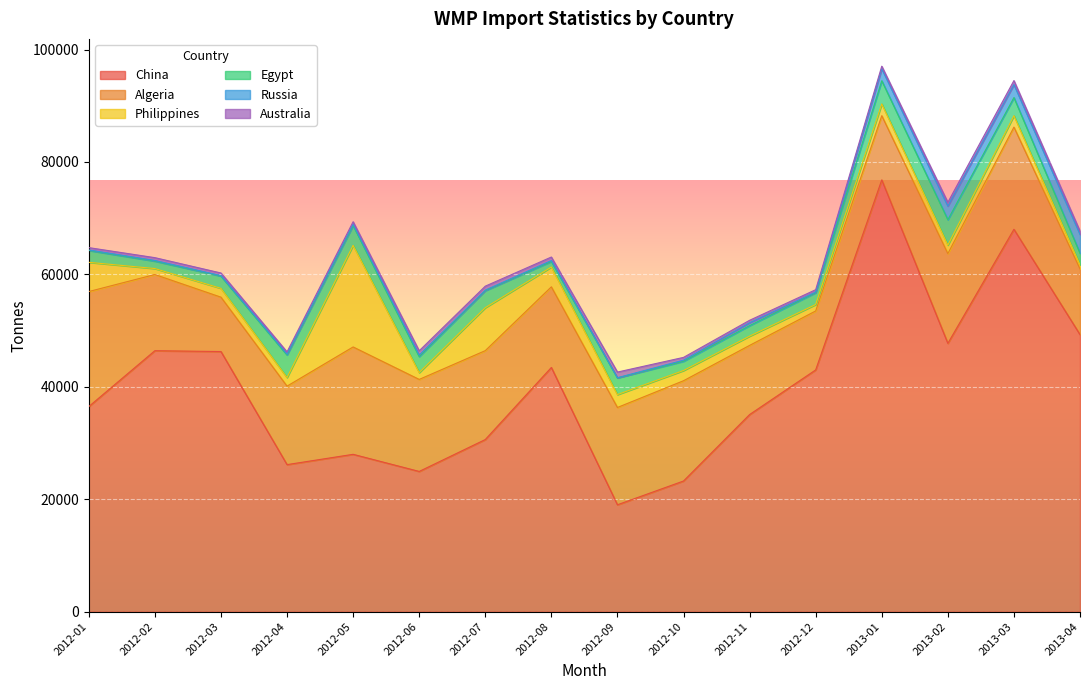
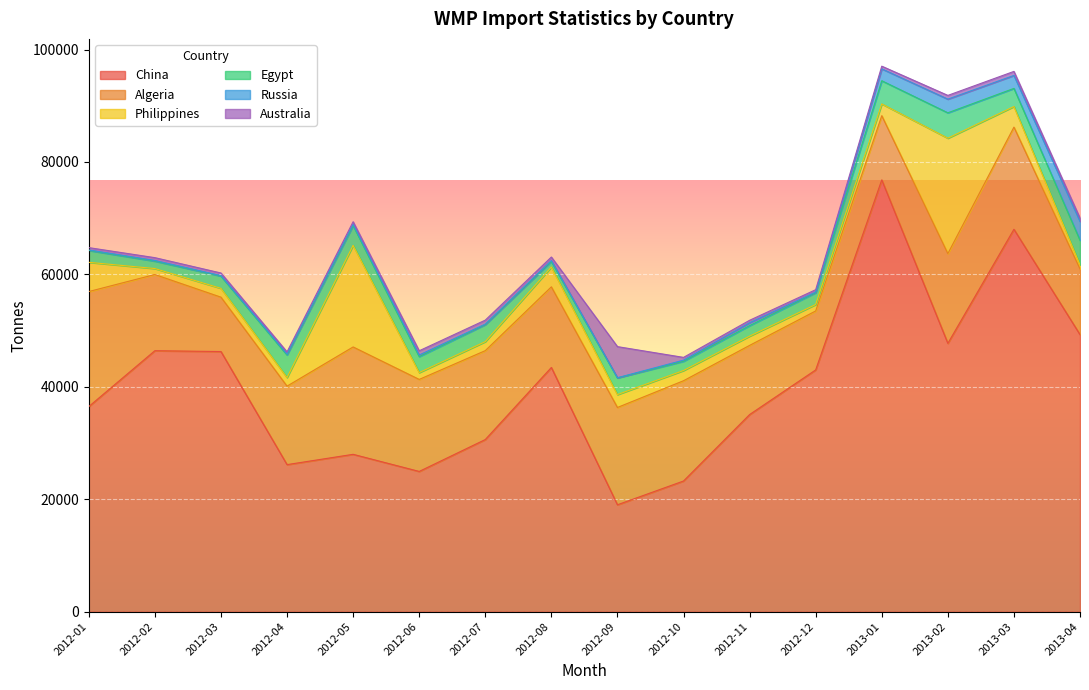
Philippines, 2012-07: 8000 -> 2000
Australia, 2012-09: 1000 -> 6000
Philippines, 2013-02: 2000 -> 21000
Philippines, 2013-03: 2000 -> 4000
Egypt, 2013-04: 2000 -> 4000
